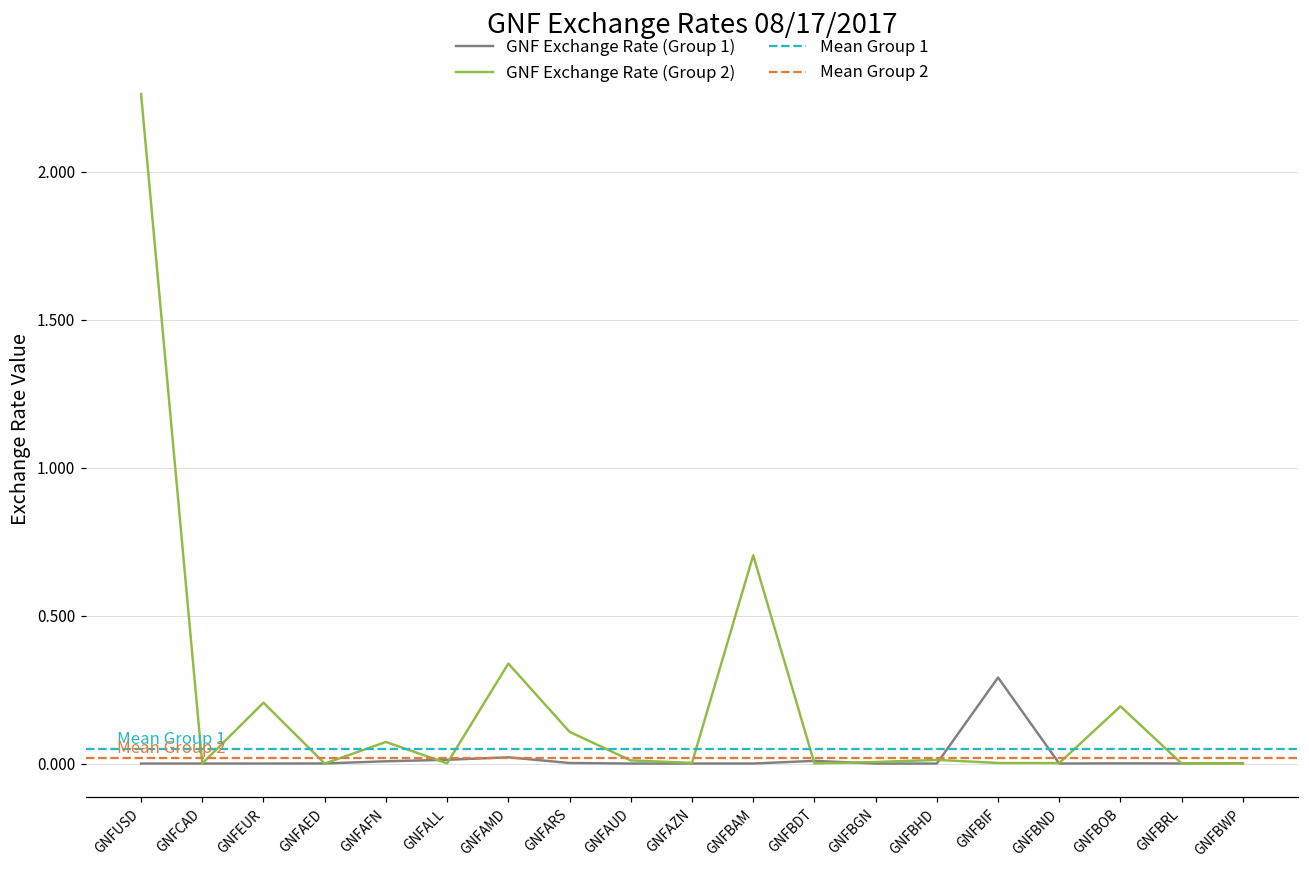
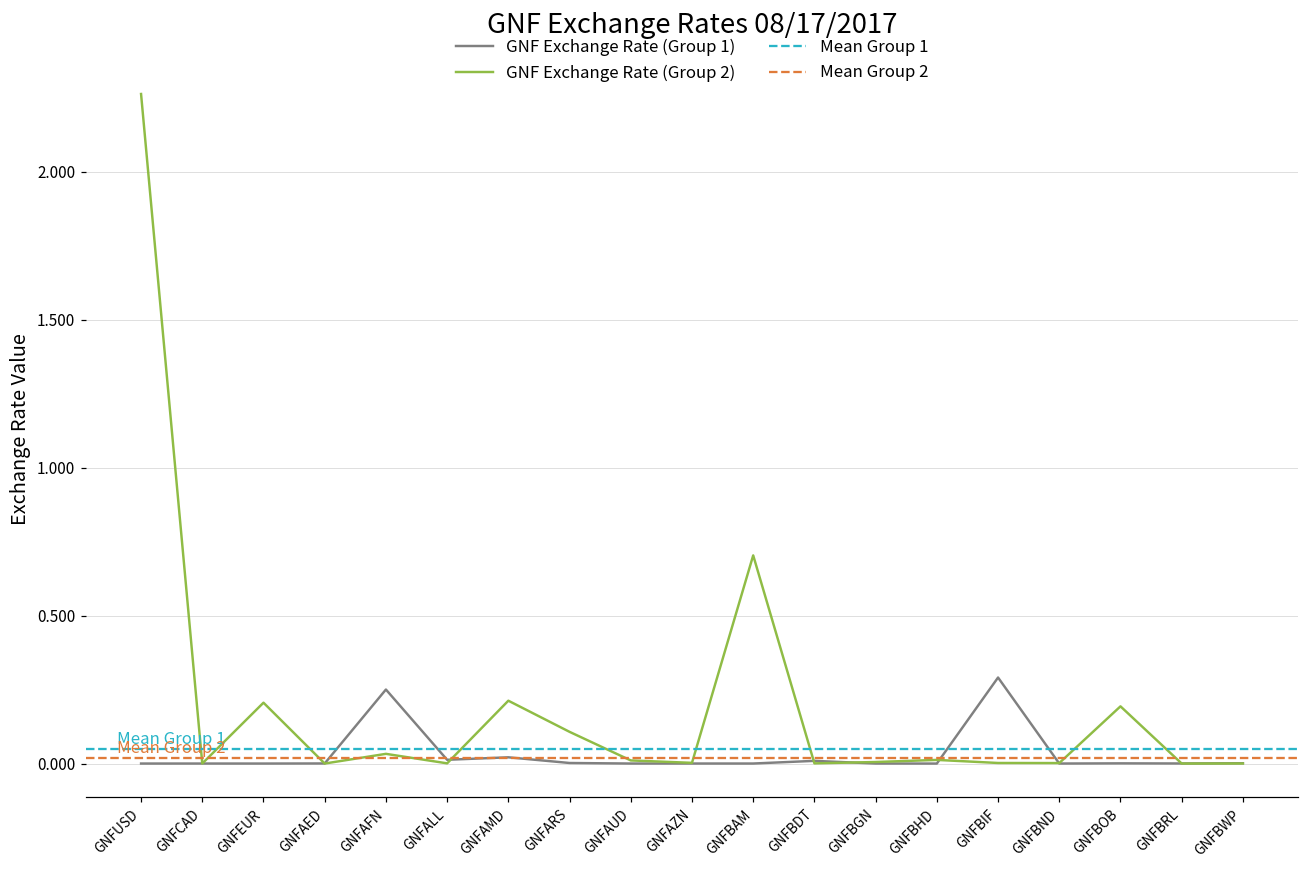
GNF Exchange Rate (Group 1), GNFAFN: 0.01 -> 0.25
GNF Exchange Rate (Group 2), GNFAFN: 0.07 -> 0.03
GNF Exchange Rate (Group 2), GNFAMD: 0.34 -> 0.21
